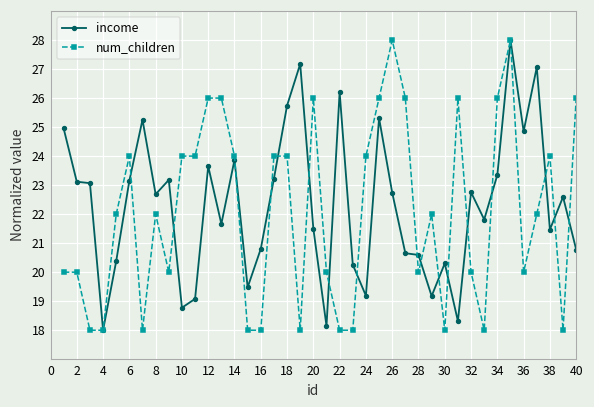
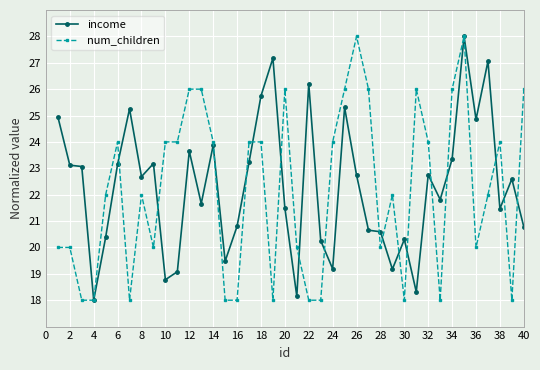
num_children, 32: 20.0 -> 24.0
